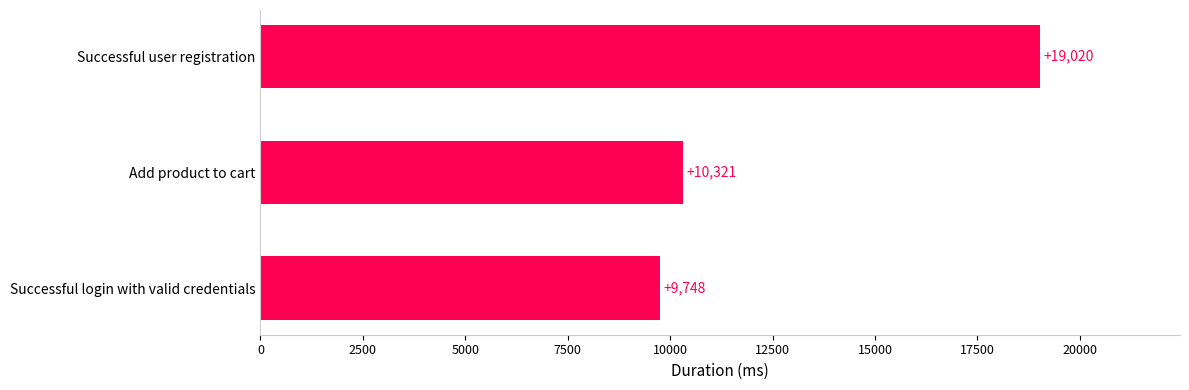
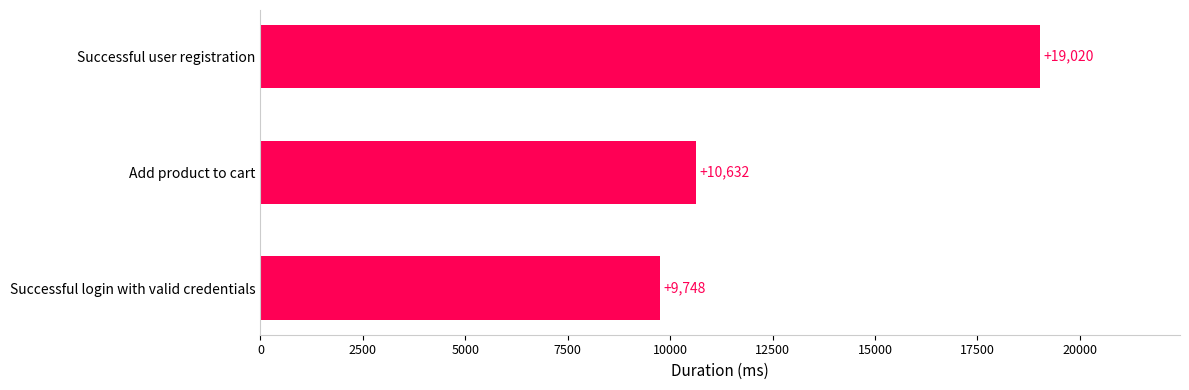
Add product to cart: +10,321 -> +10,632
